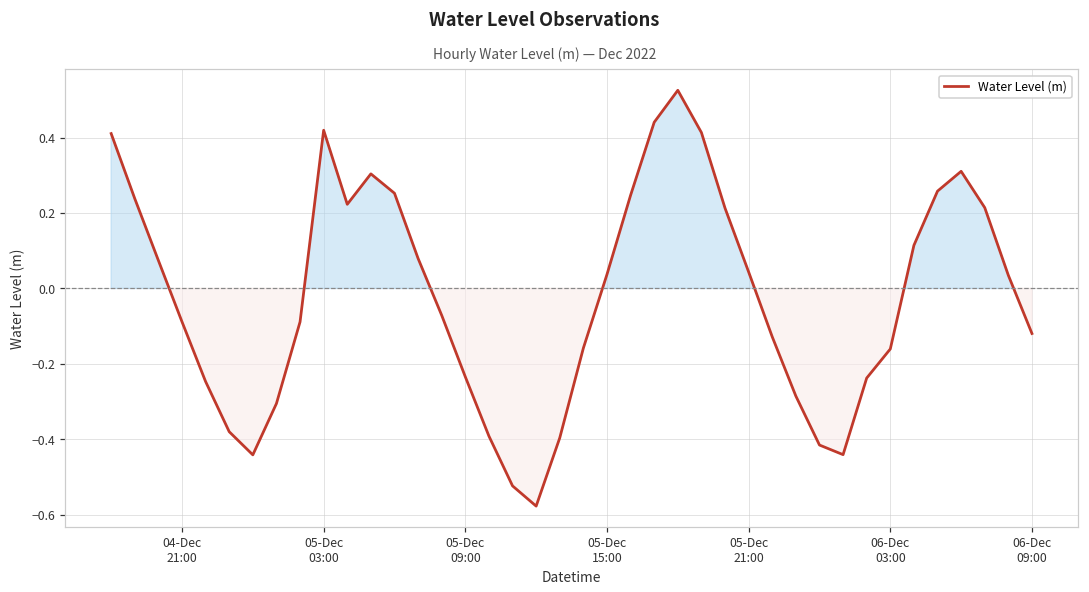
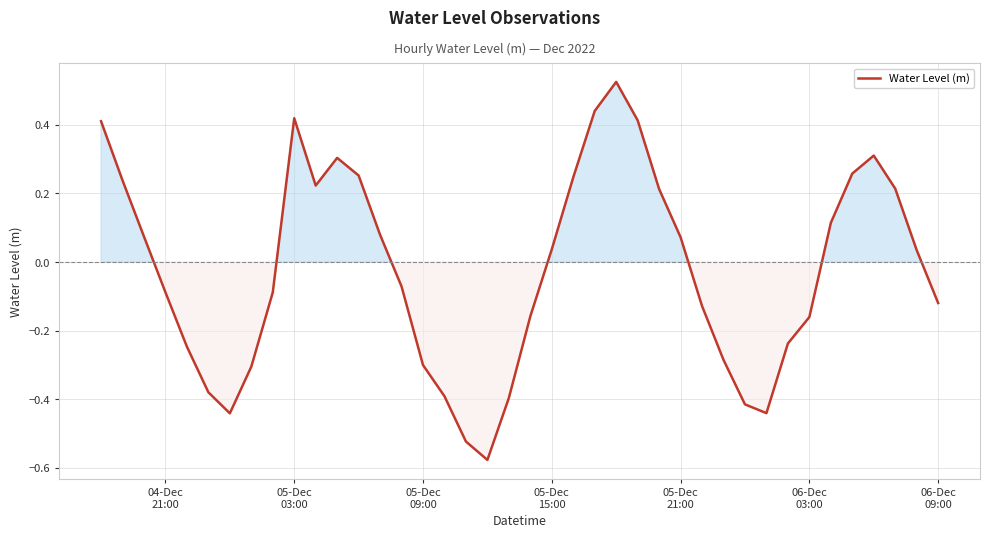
05-Dec 09:00: -0.23 -> -0.30
05-Dec 21:00: 0.04 -> 0.07
